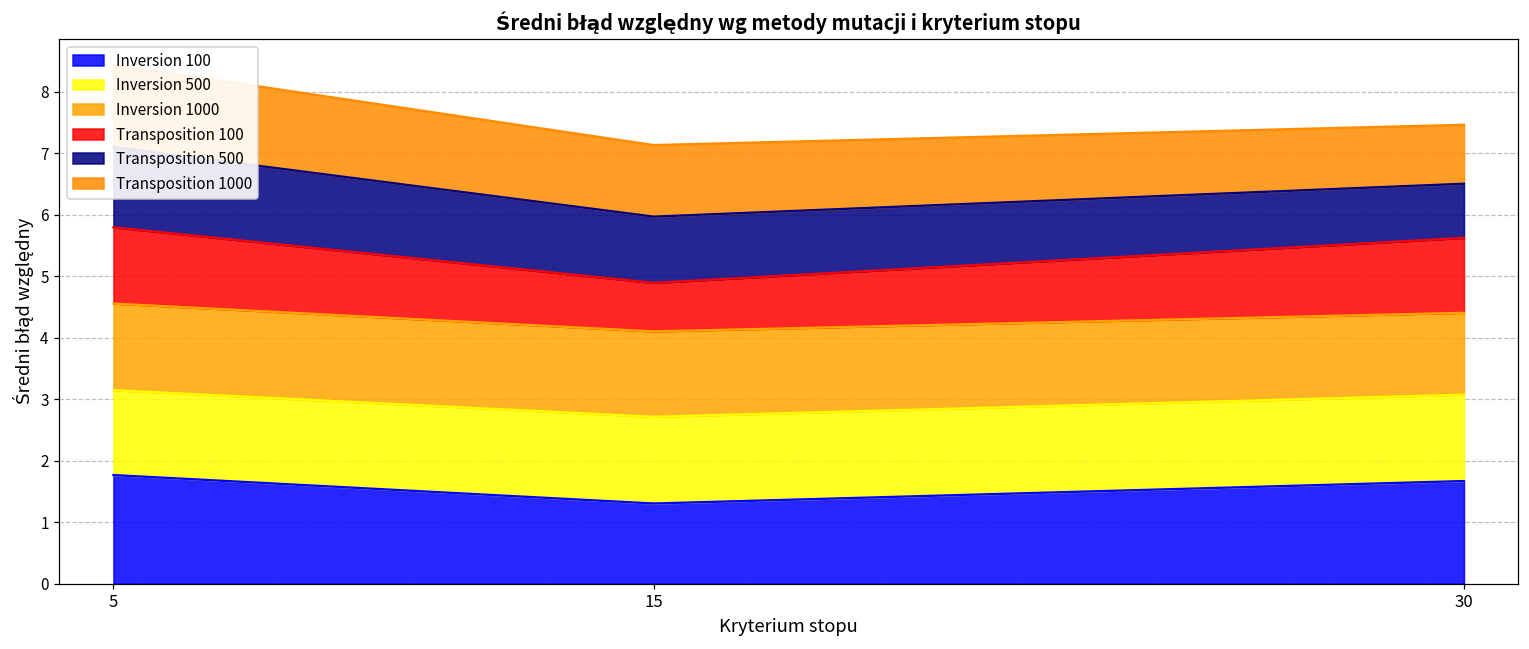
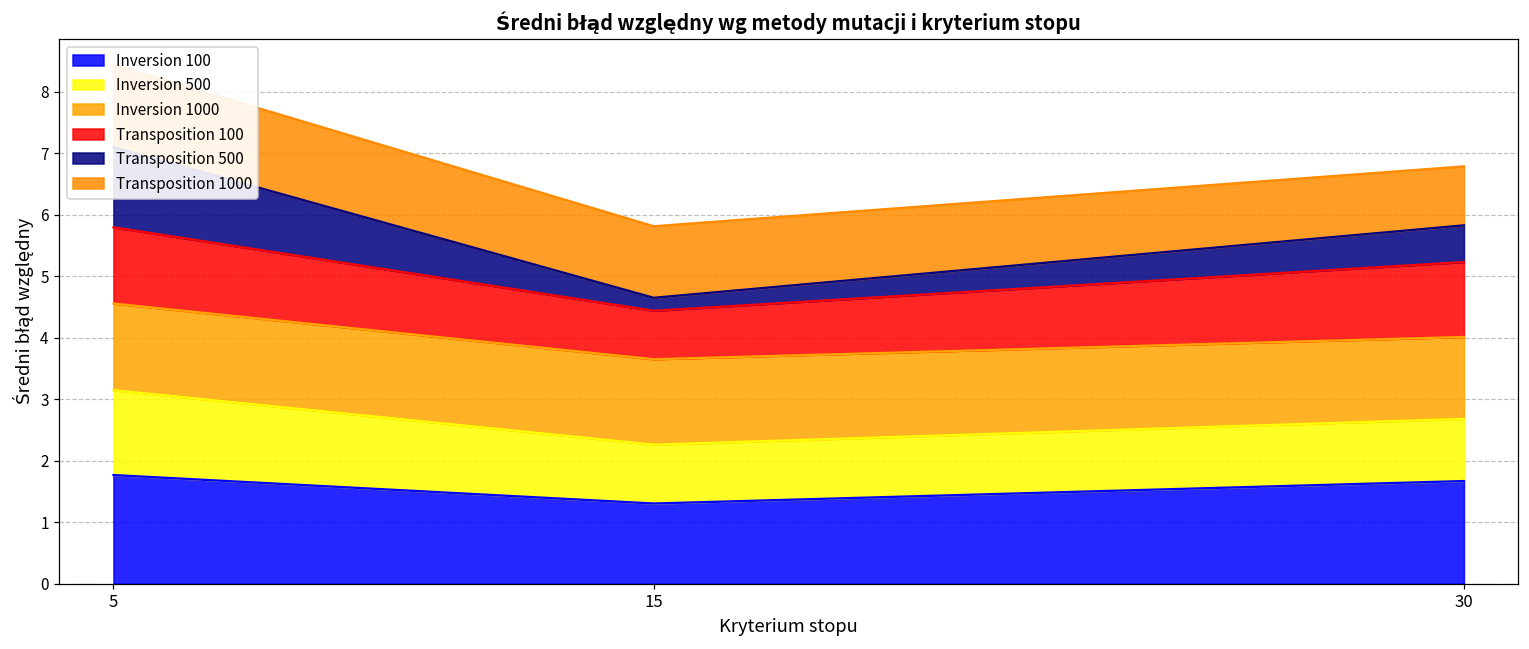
Inversion 500, 15: 1.4 -> 1.0
Transposition 500, 15: 1.1 -> 0.2
Inversion 500, 30: 1.4 -> 1.0
Transposition 500, 30: 0.9 -> 0.6
